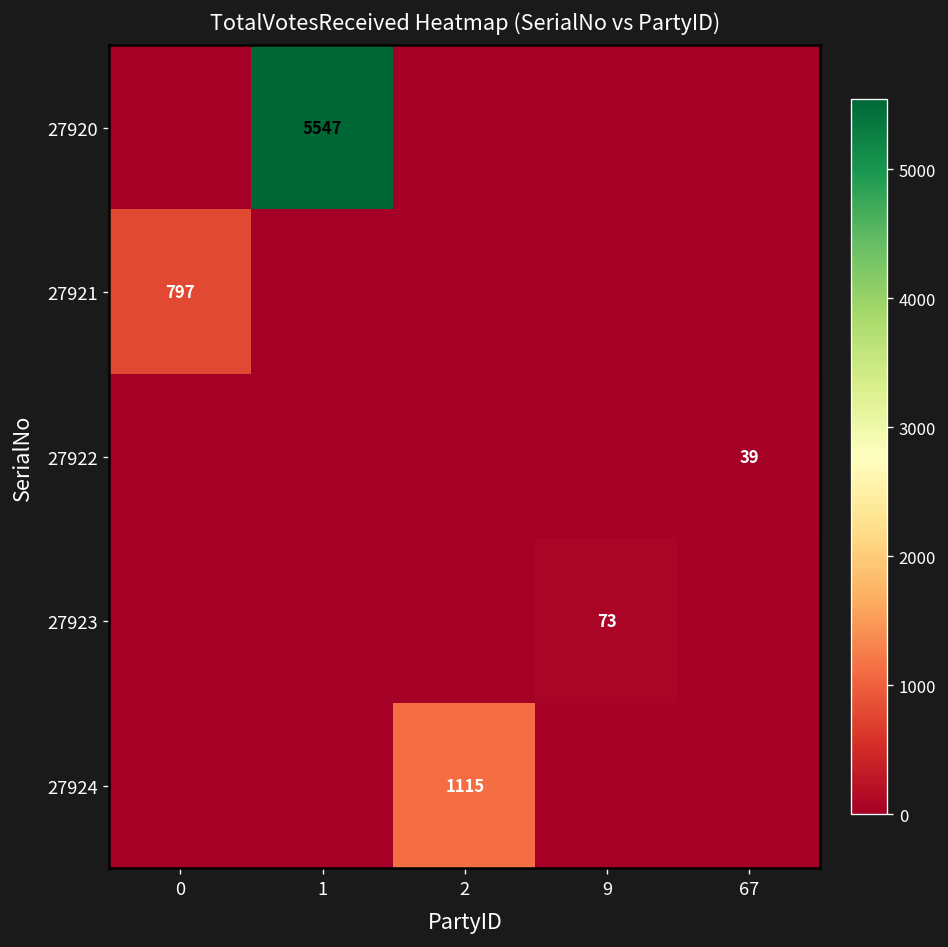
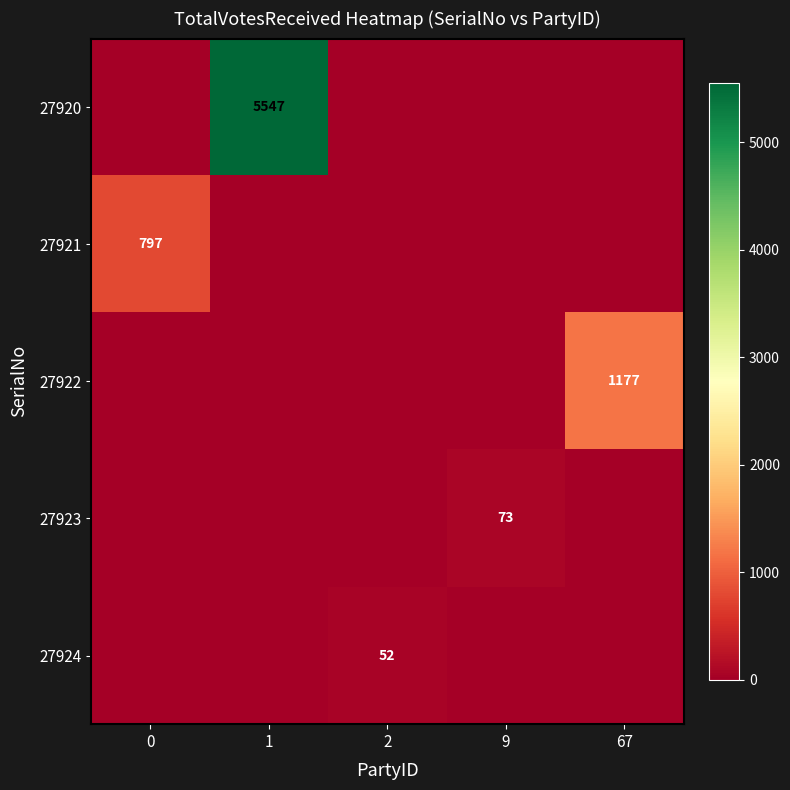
27922, 67: 39 -> 1177
27924, 2: 1115 -> 52
